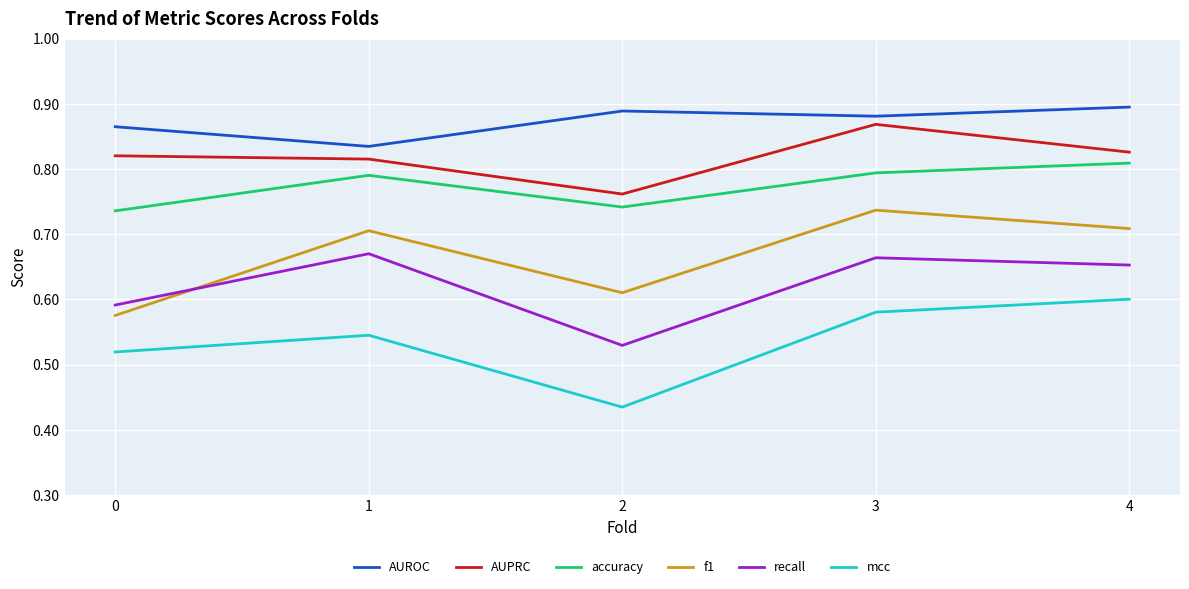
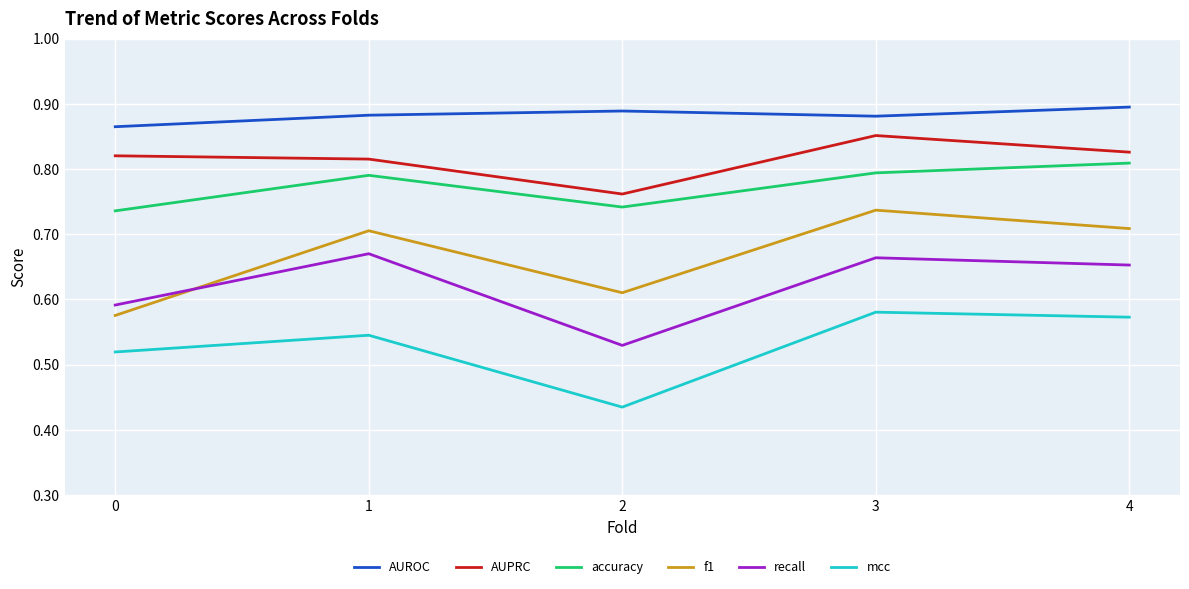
AUROC, 1: 0.83 -> 0.88
AUPRC, 3: 0.87 -> 0.85
mcc, 4: 0.60 -> 0.57
